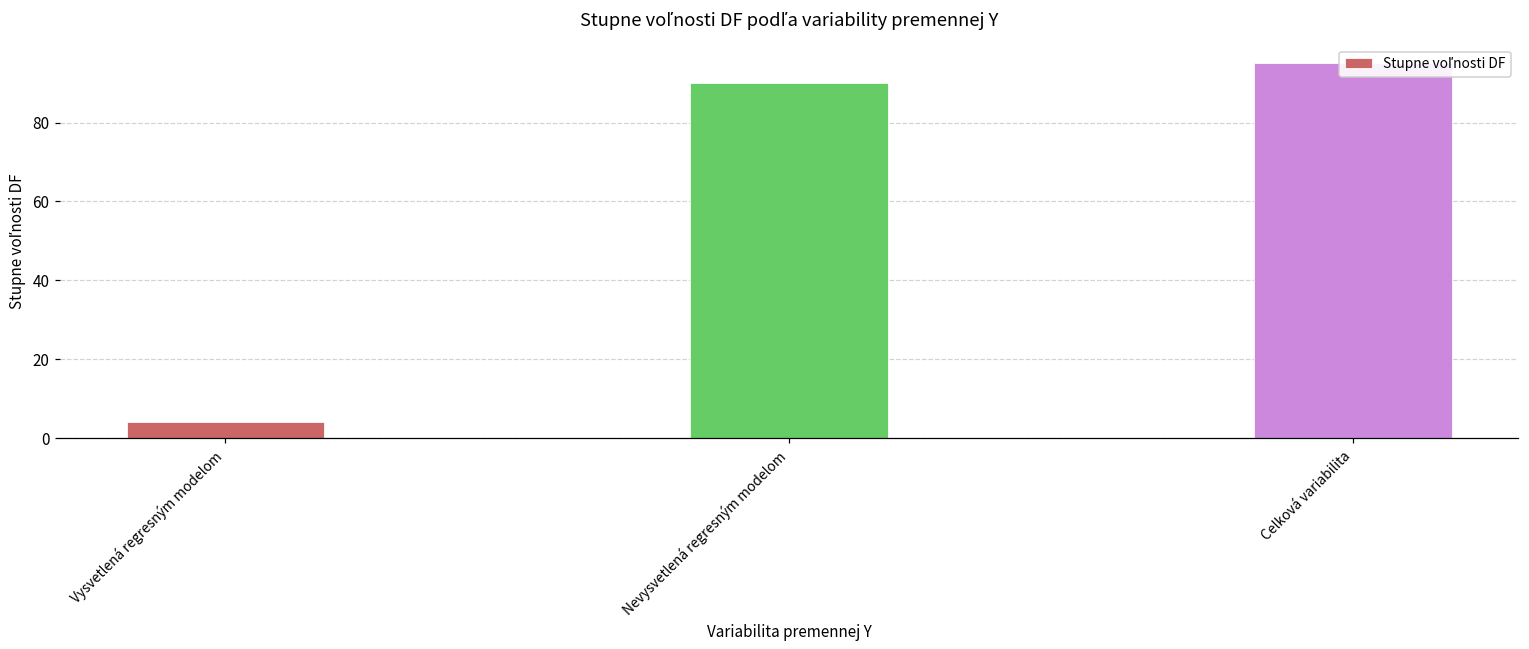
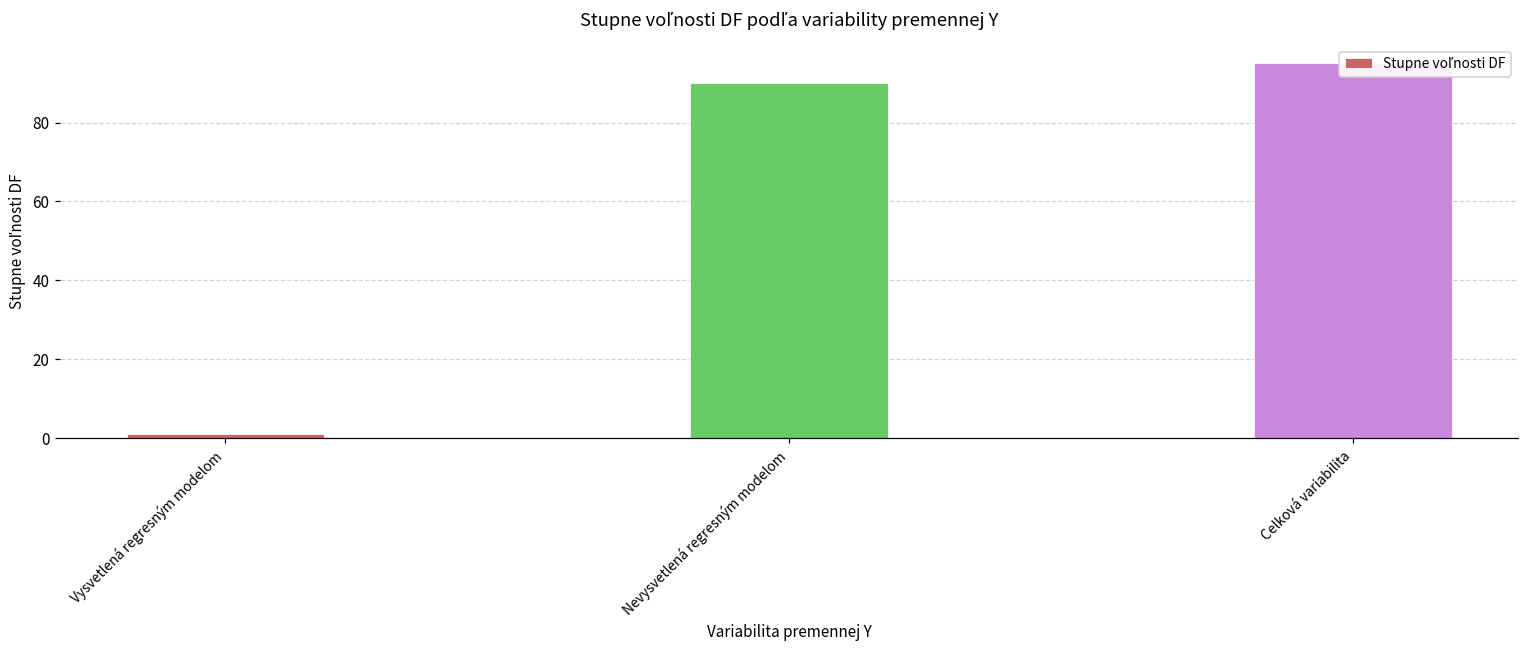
Vysvetlená regresným modelom: 4 -> 1
